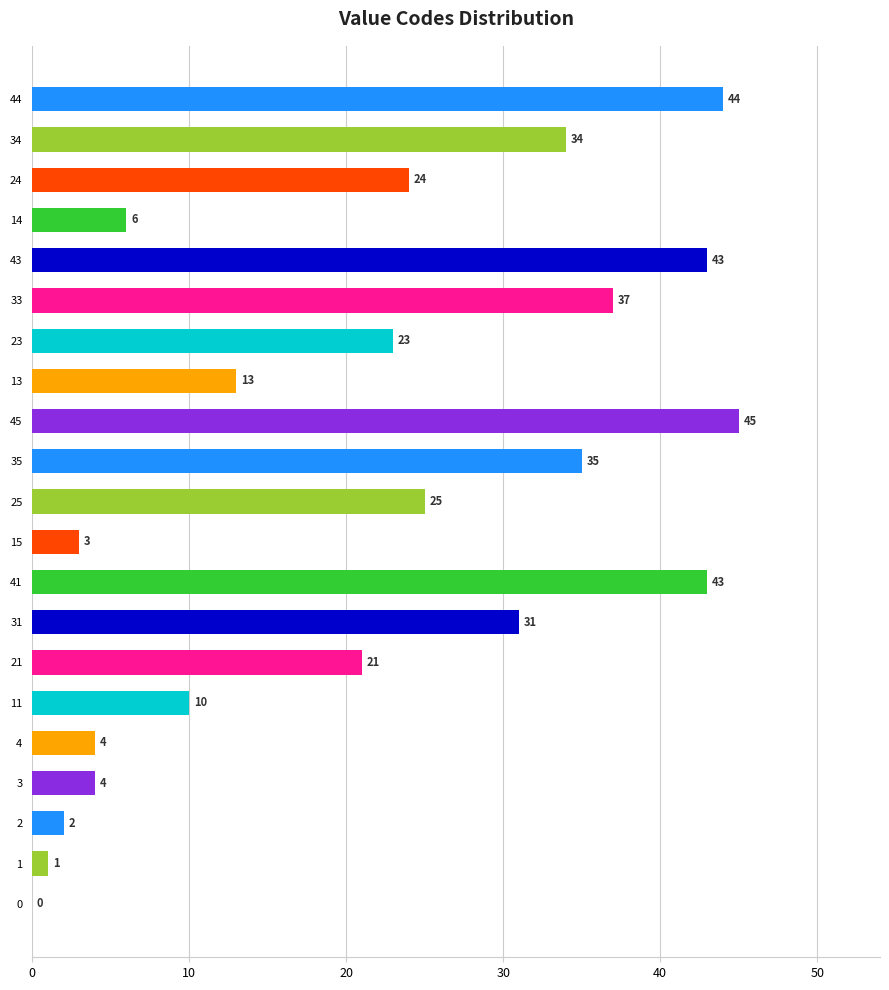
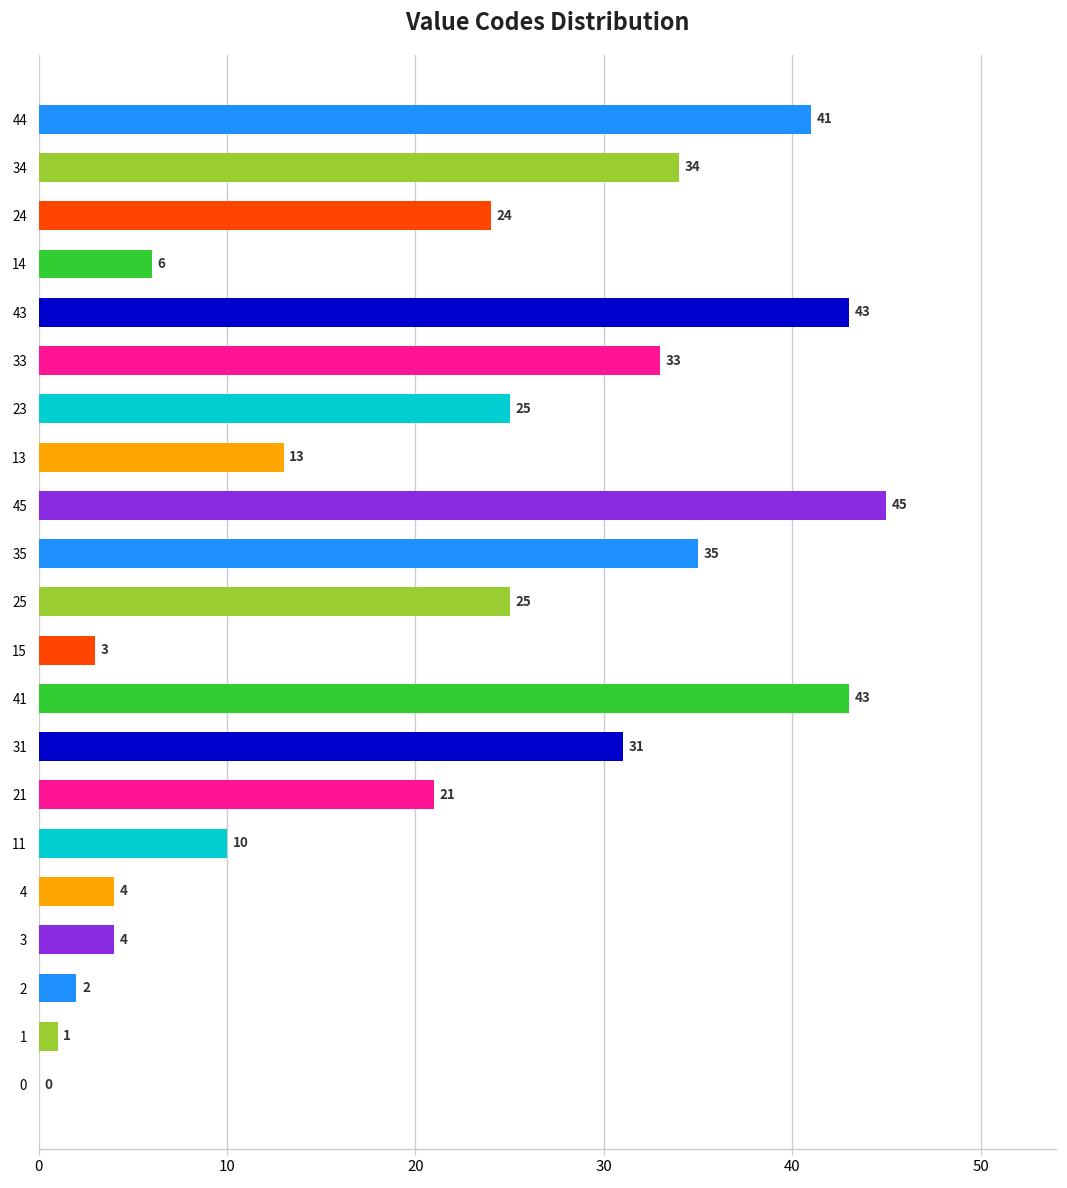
44: 44 -> 41
33: 37 -> 33
23: 23 -> 25
